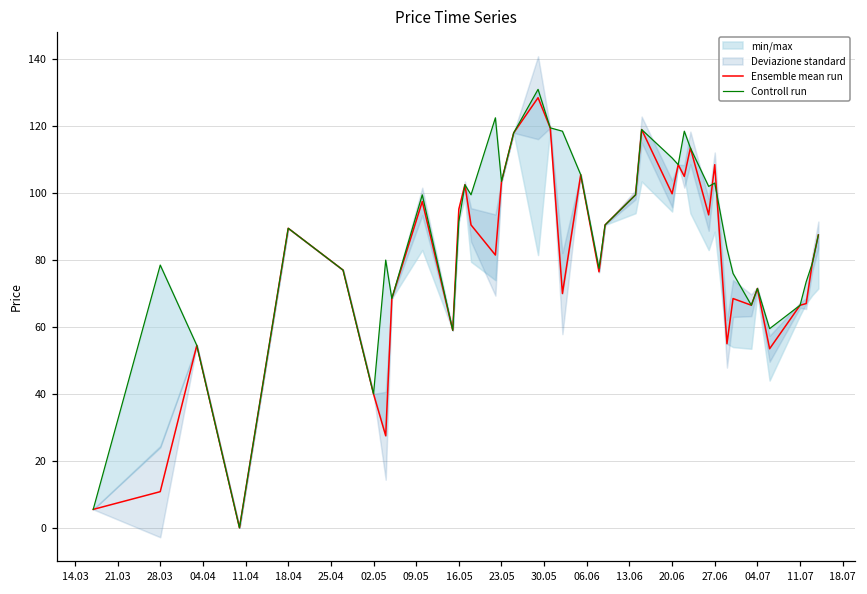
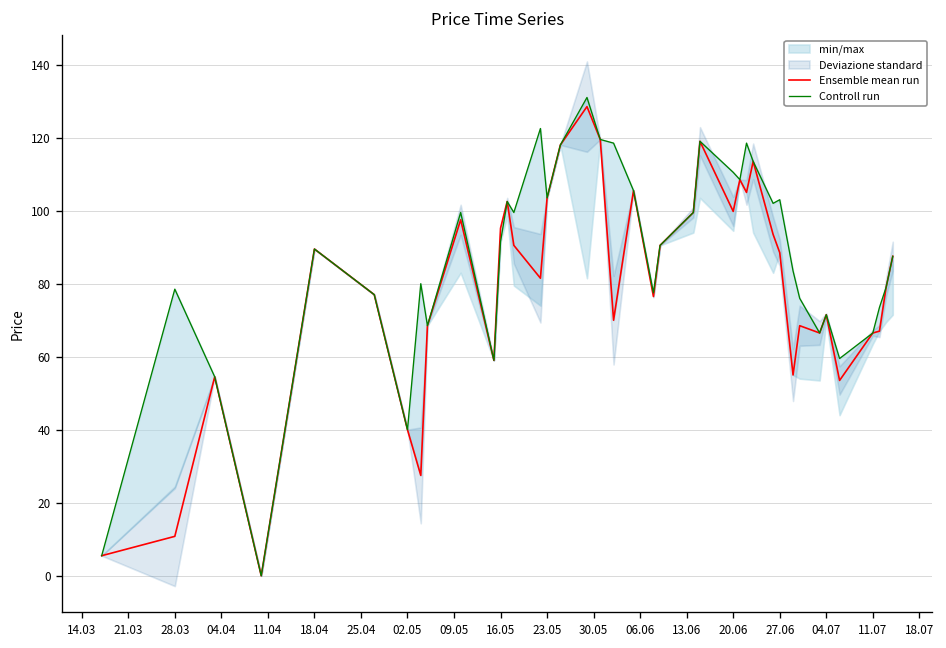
Ensemble mean run, 27.06: 109 -> 89
